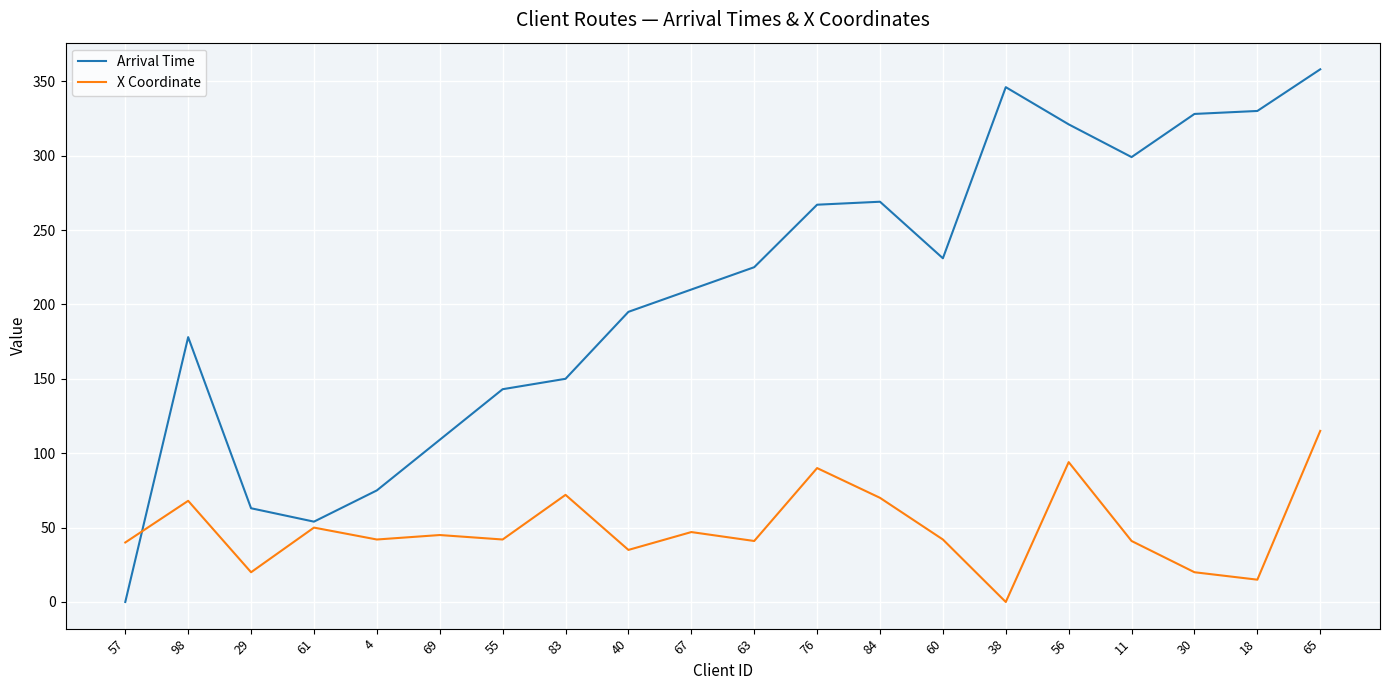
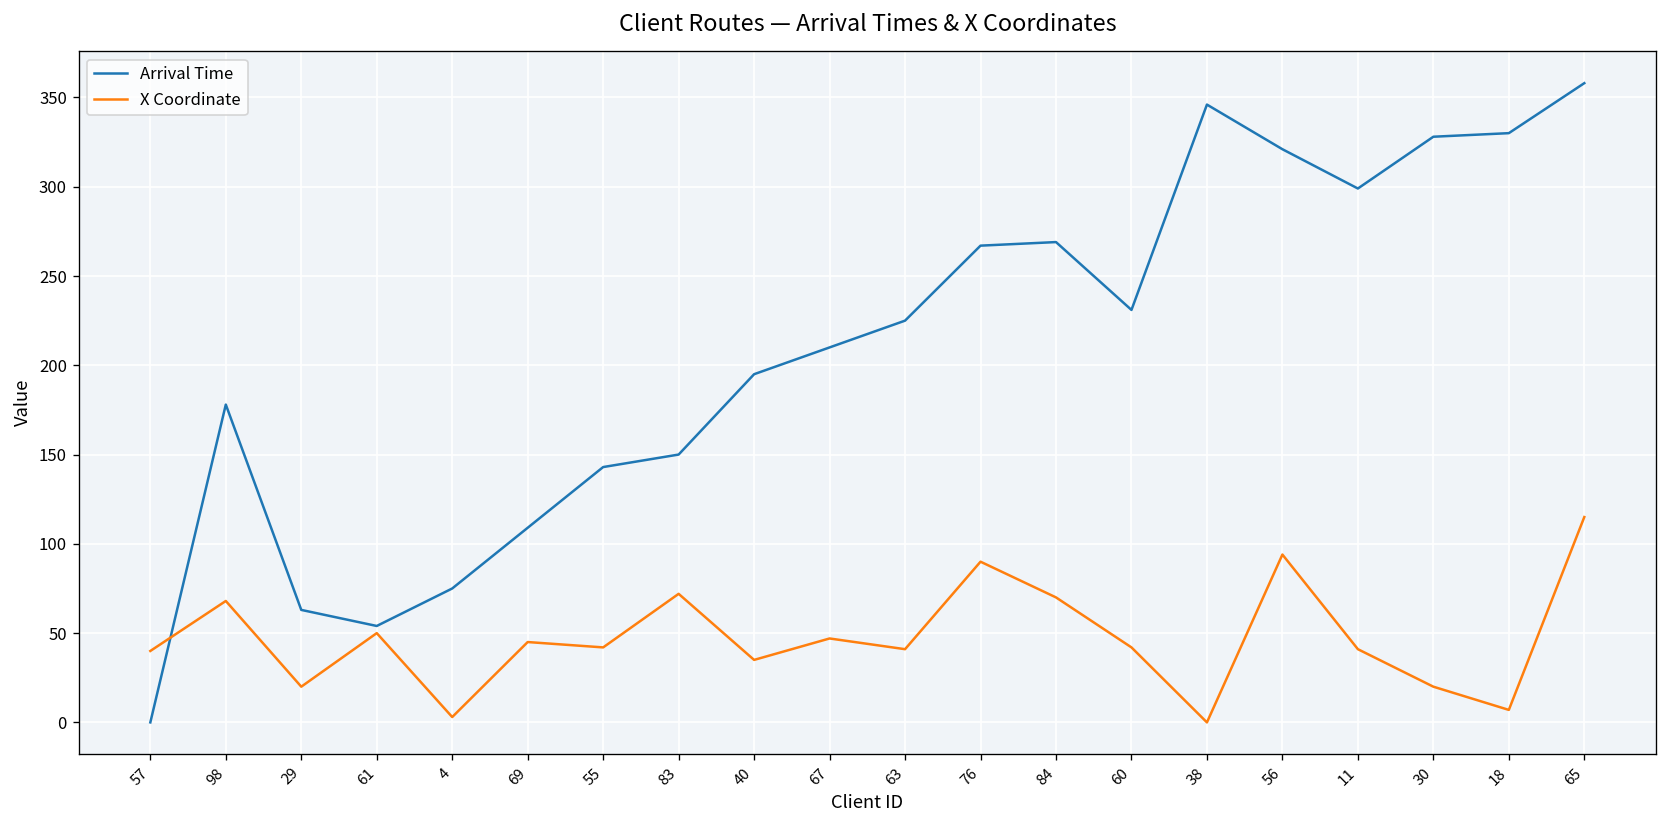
X Coordinate, 4: 42 -> 3
X Coordinate, 18: 15 -> 7
